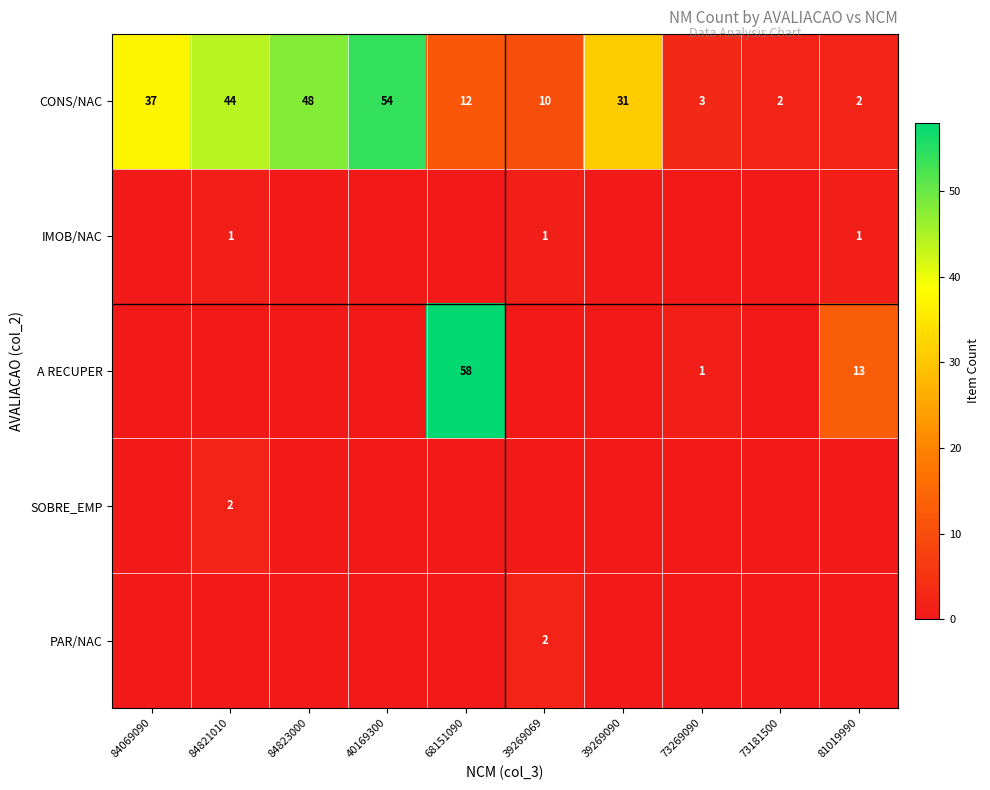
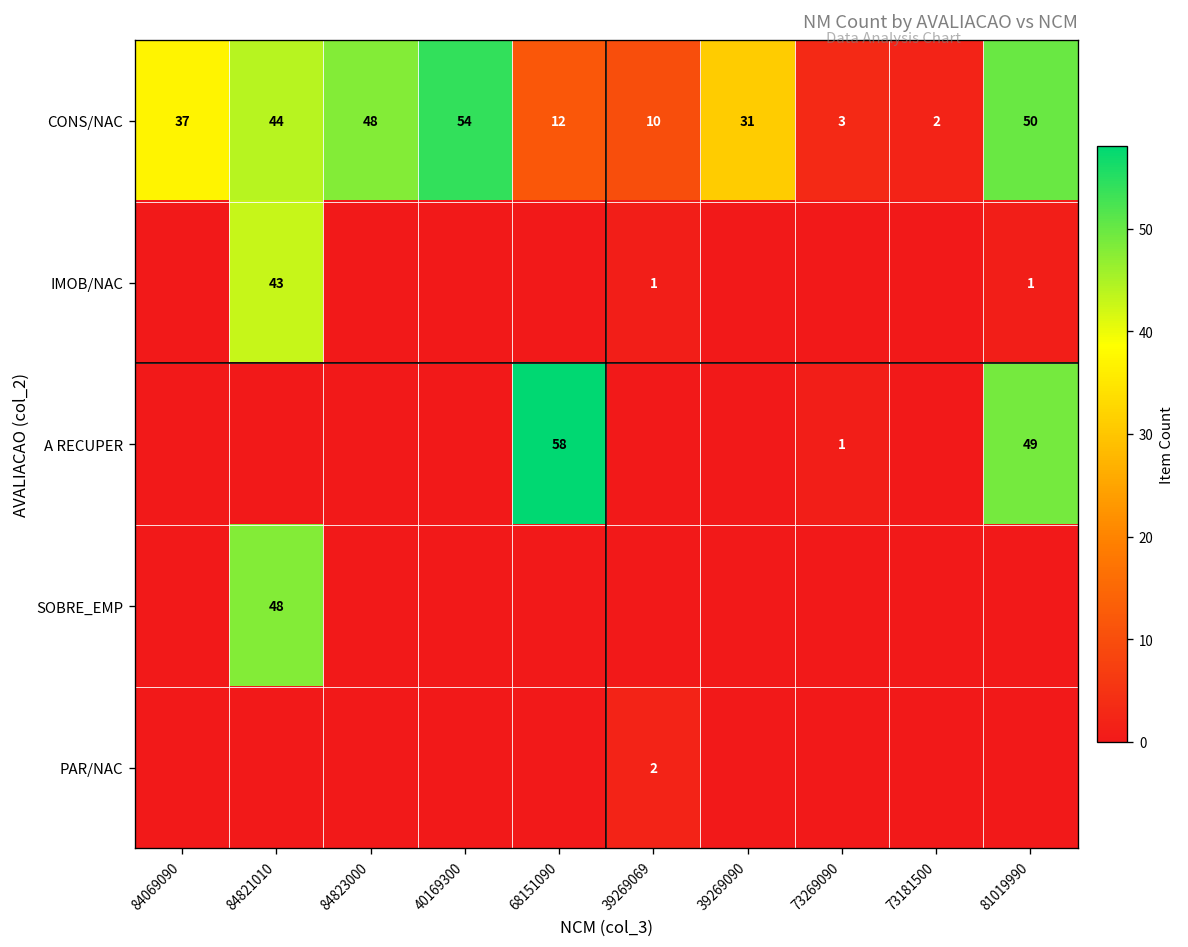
CONS/NAC, 81019990: 2 -> 50
IMOB/NAC, 84821010: 1 -> 43
A RECUPER, 81019990: 13 -> 49
SOBRE_EMP, 84821010: 2 -> 48
